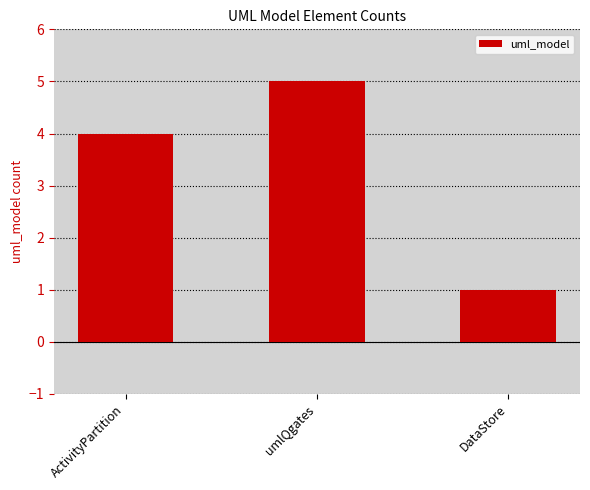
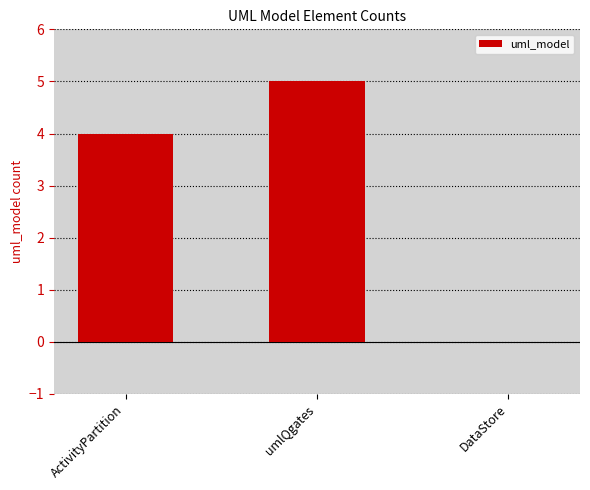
DataStore: 1 -> 0
